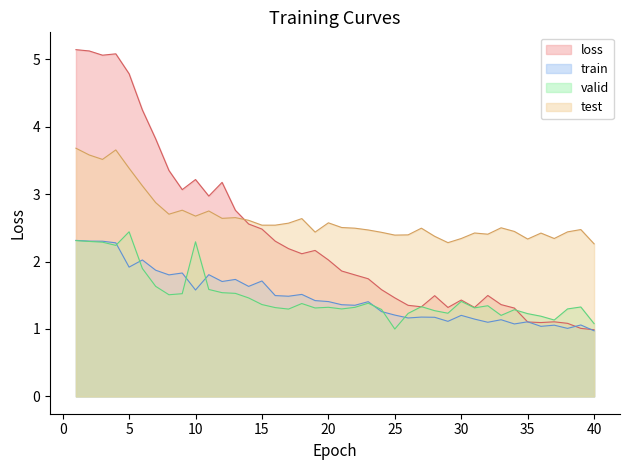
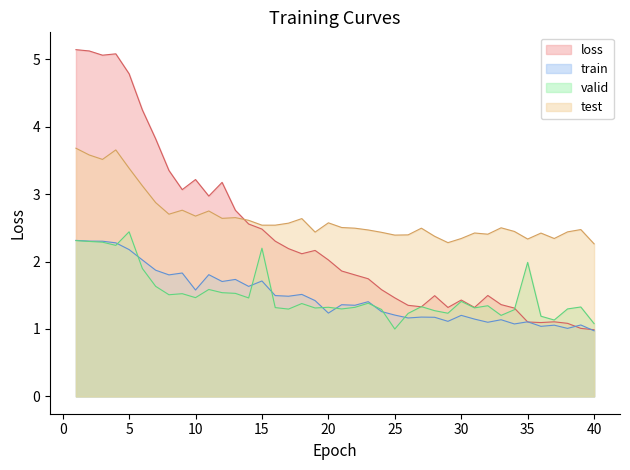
train, 5: 1.9 -> 2.2
valid, 10: 2.3 -> 1.5
valid, 15: 1.4 -> 2.2
train, 20: 1.4 -> 1.2
valid, 35: 1.2 -> 2.0
